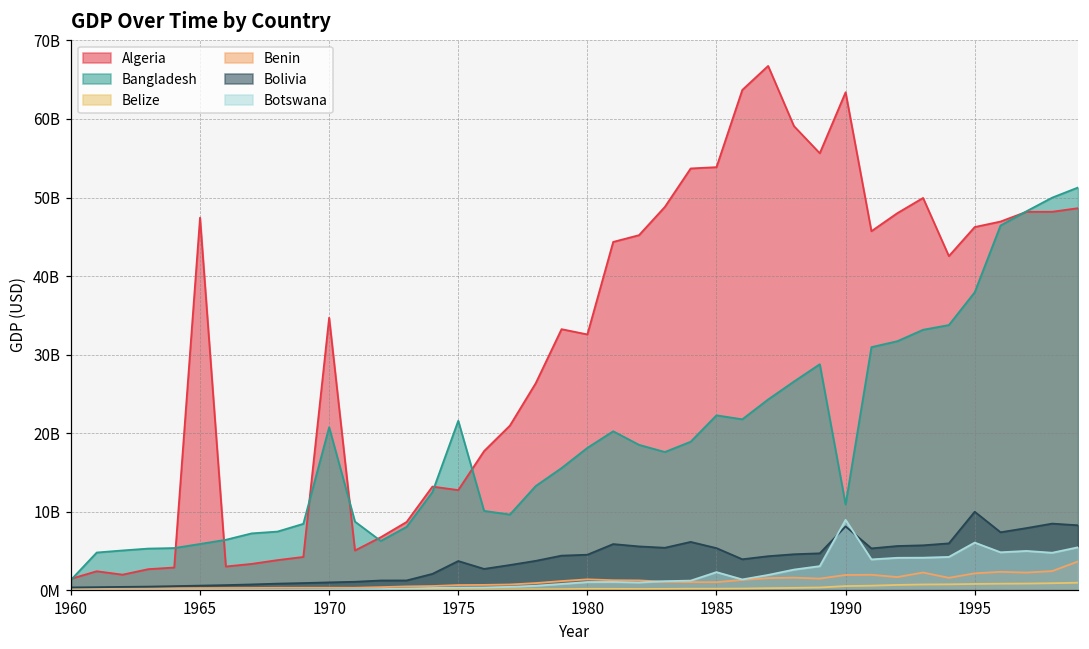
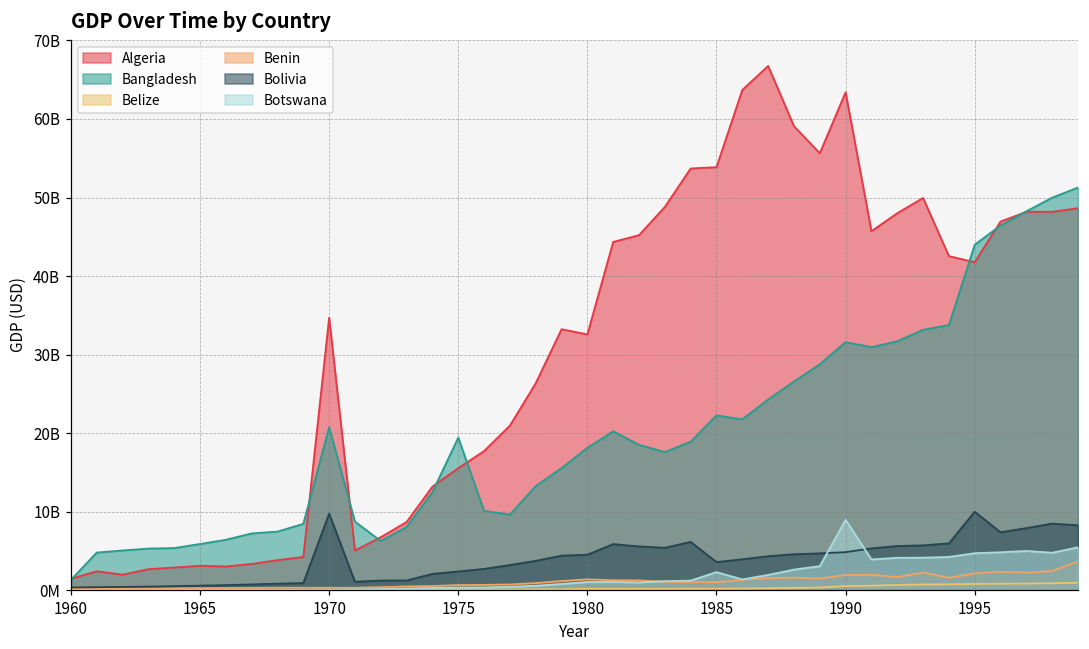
Algeria, 1965: 47000000000 -> 3000000000
Bolivia, 1970: 1000000000 -> 10000000000
Algeria, 1975: 13000000000 -> 16000000000
Bangladesh, 1975: 22000000000 -> 19000000000
Bolivia, 1975: 4000000000 -> 2000000000
Bolivia, 1985: 5000000000 -> 4000000000
Bangladesh, 1990: 11000000000 -> 32000000000
Bolivia, 1990: 8000000000 -> 5000000000
Algeria, 1995: 46000000000 -> 42000000000
Bangladesh, 1995: 38000000000 -> 44000000000
Botswana, 1995: 6000000000 -> 5000000000
